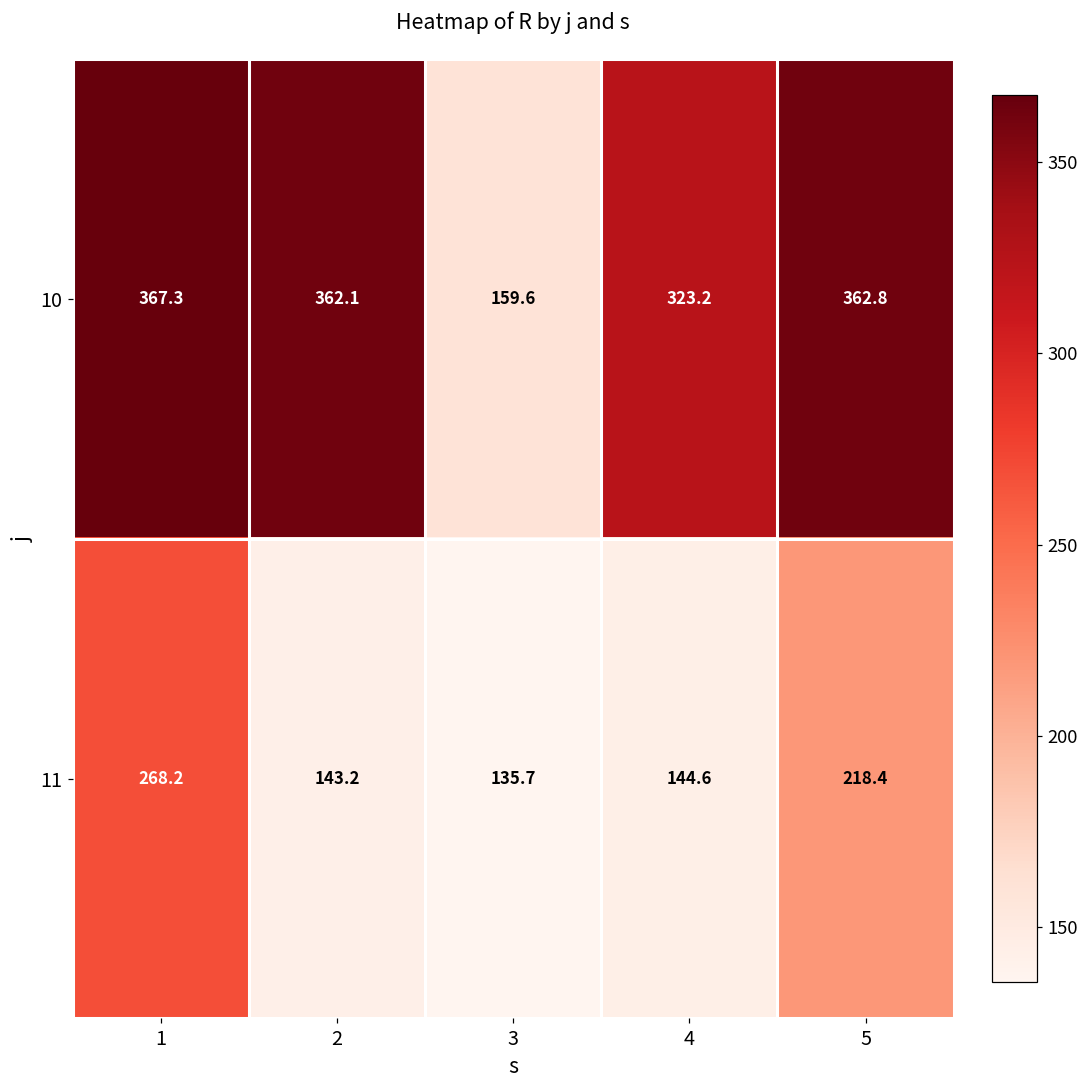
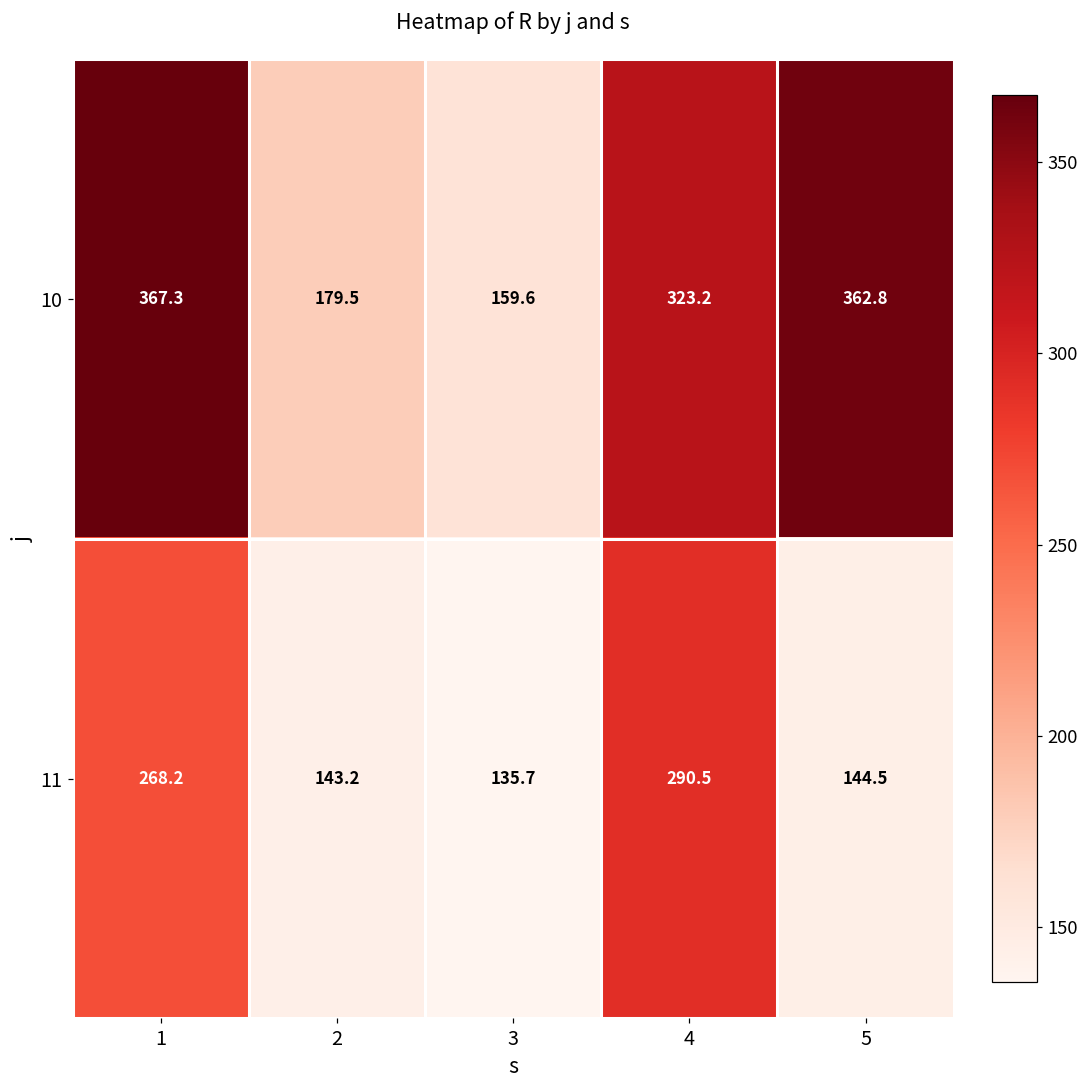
10, 2: 362.1 -> 179.5
11, 4: 144.6 -> 290.5
11, 5: 218.4 -> 144.5
